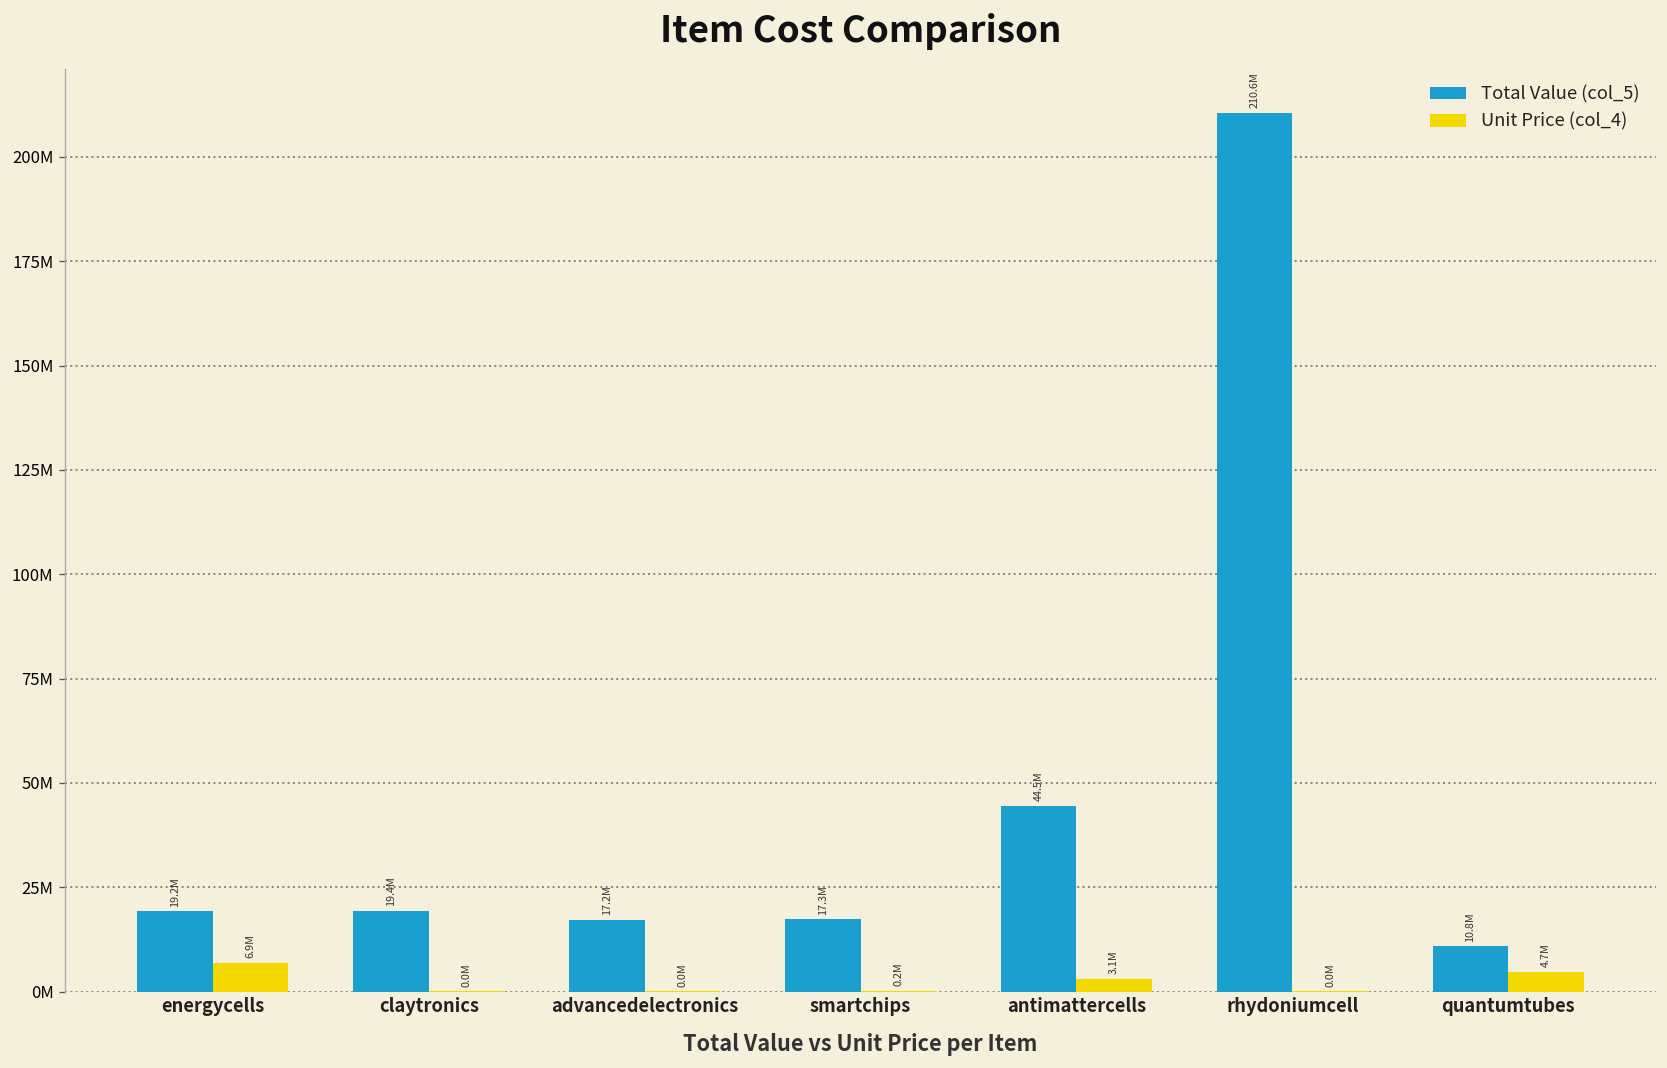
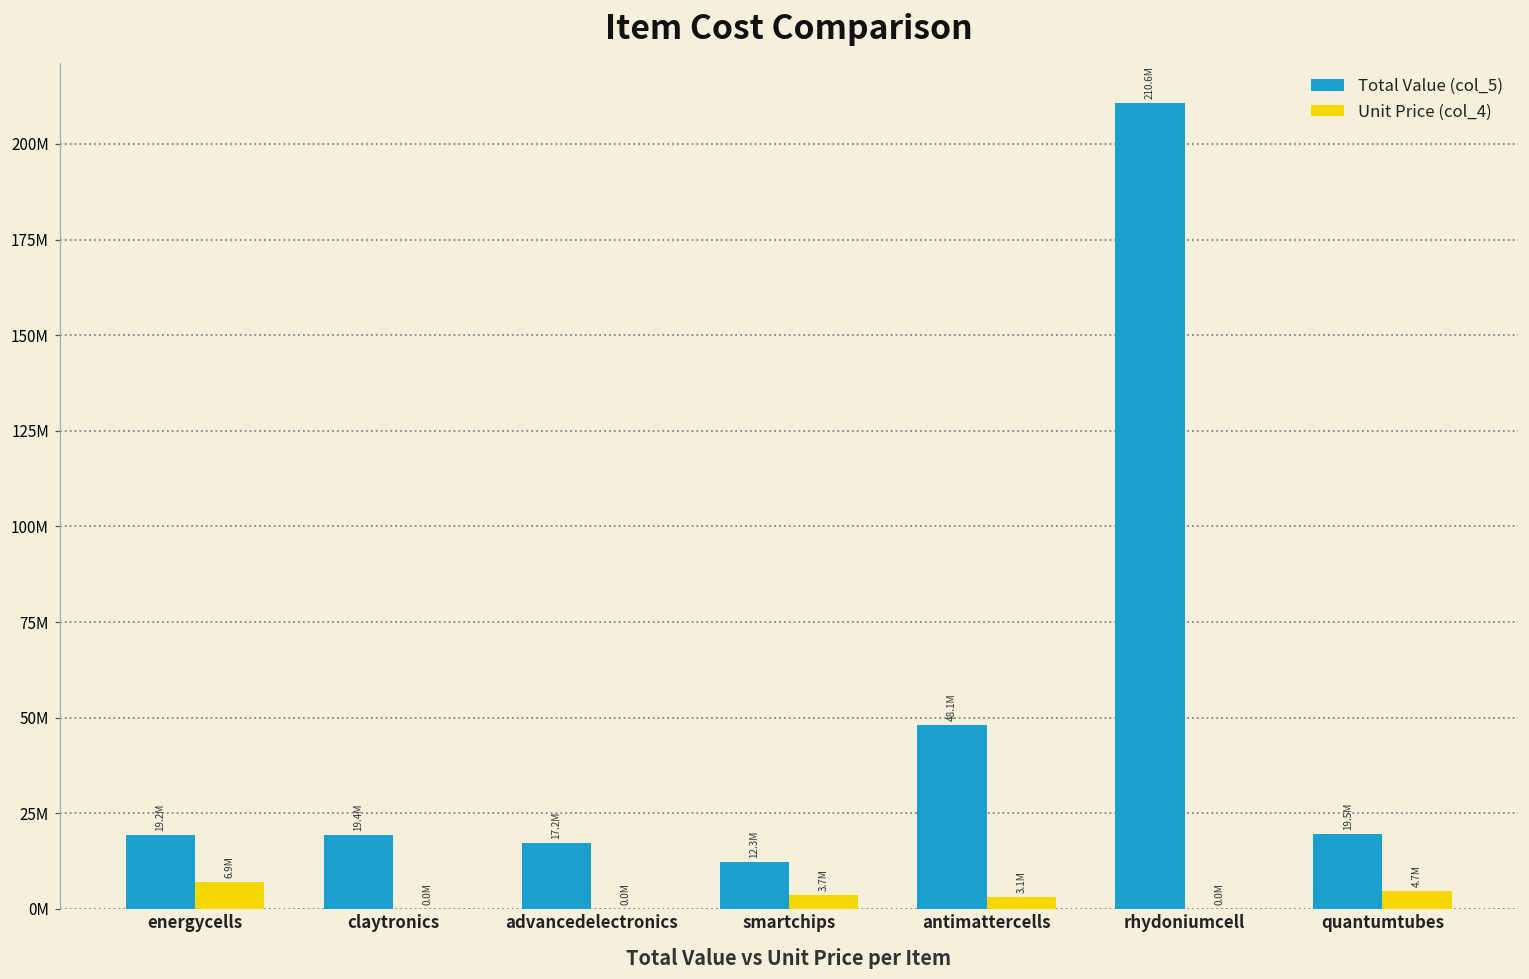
Total Value (col_5), smartchips: 17.3M -> 12.3M
Unit Price (col_4), smartchips: 0.2M -> 3.7M
Total Value (col_5), antimattercells: 44.5M -> 48.1M
Total Value (col_5), quantumtubes: 10.8M -> 19.5M
